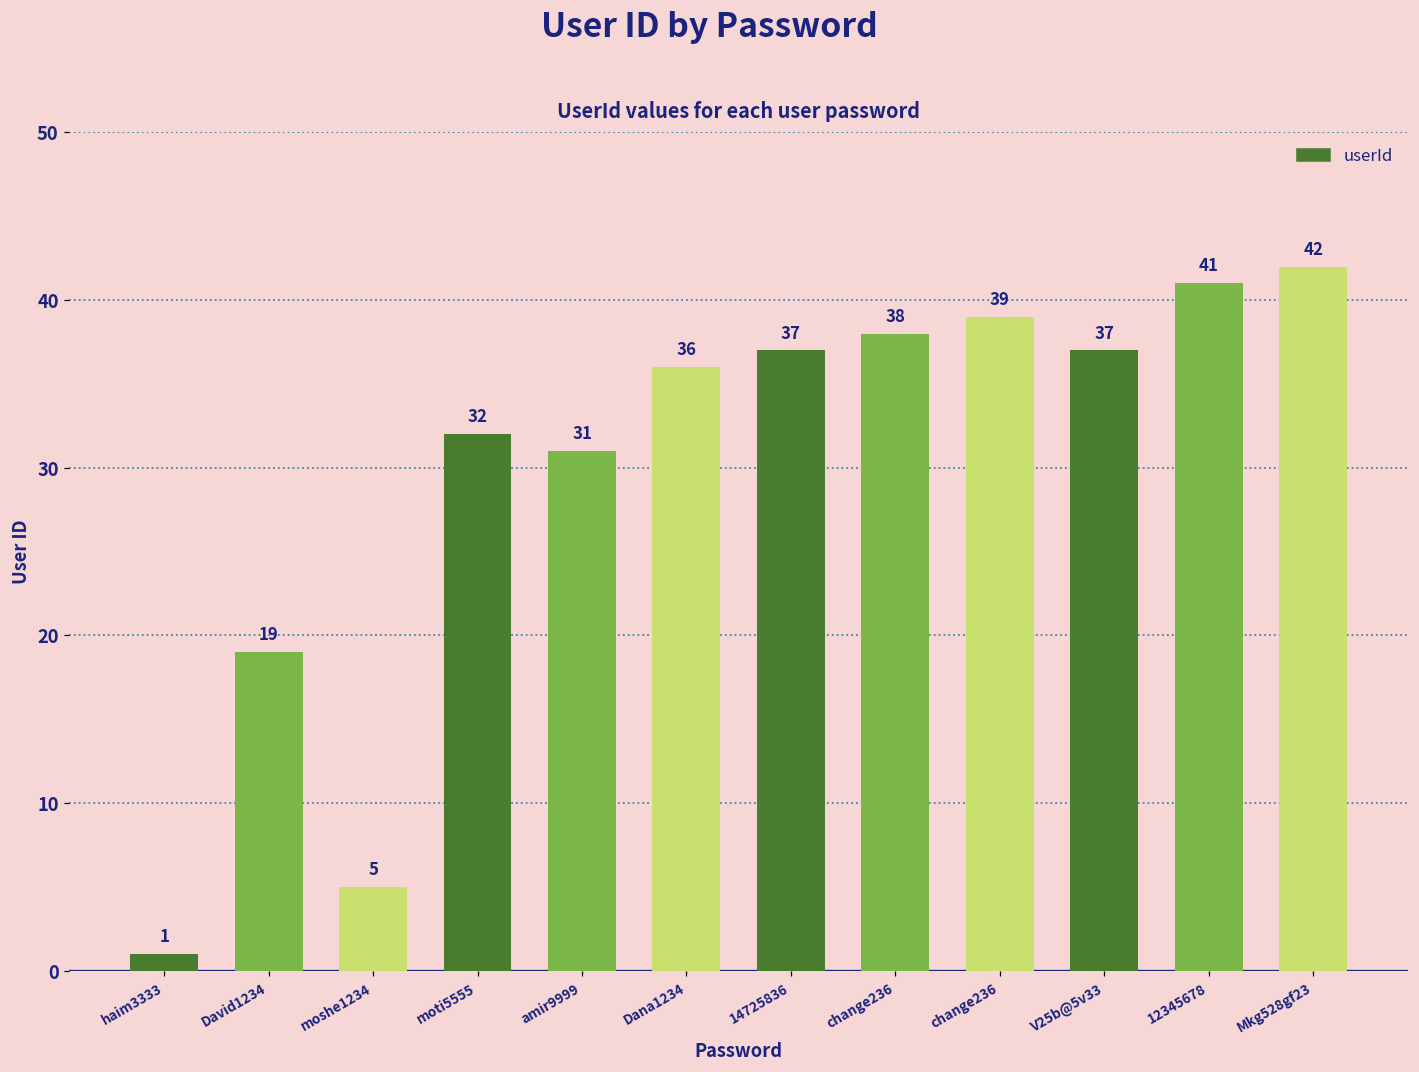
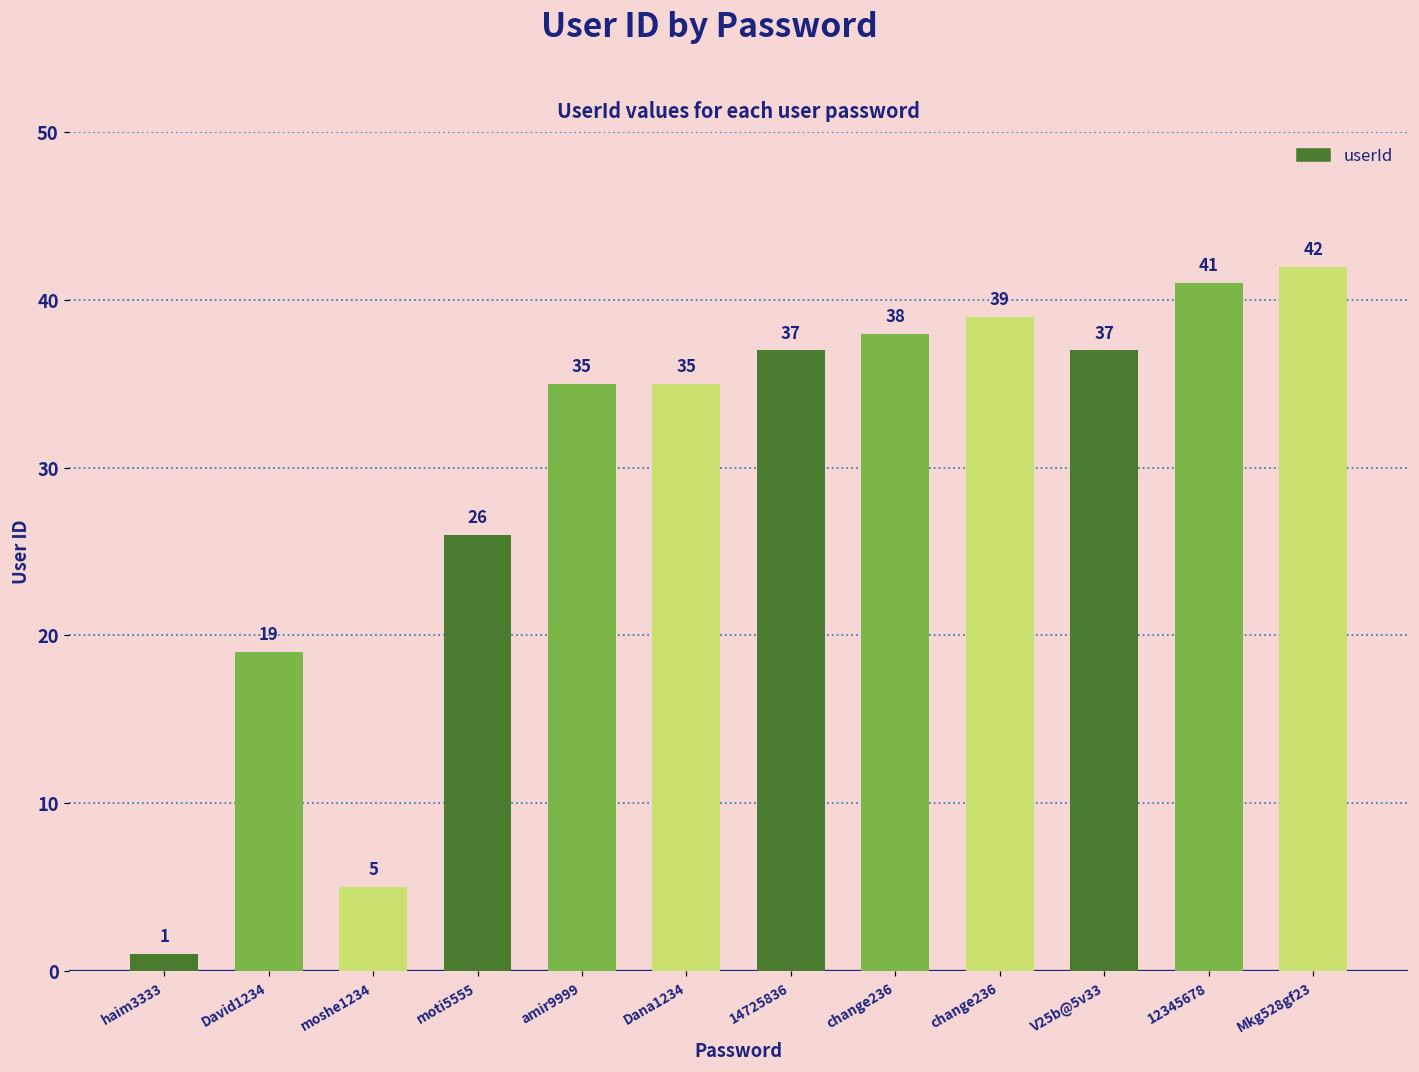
moti5555: 32 -> 26
amir9999: 31 -> 35
Dana1234: 36 -> 35
